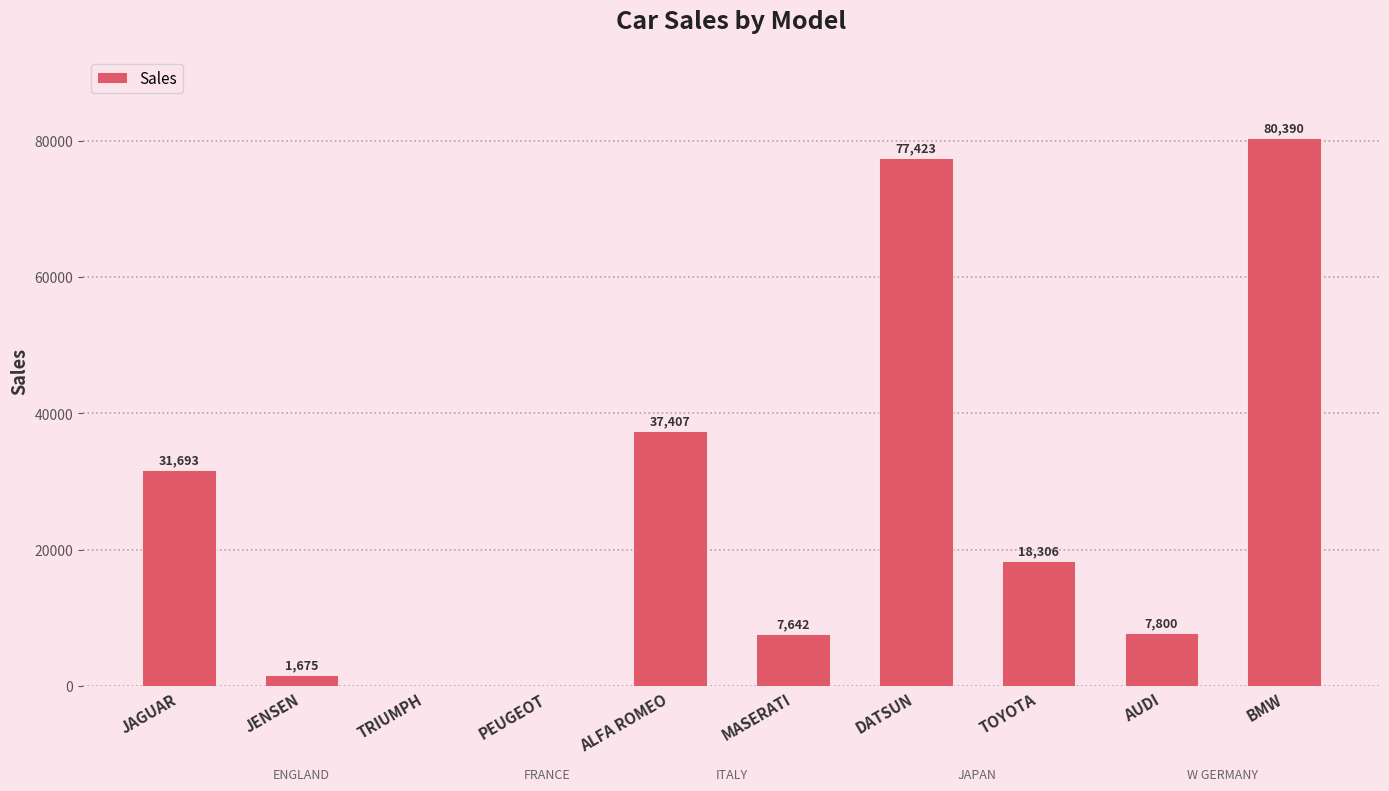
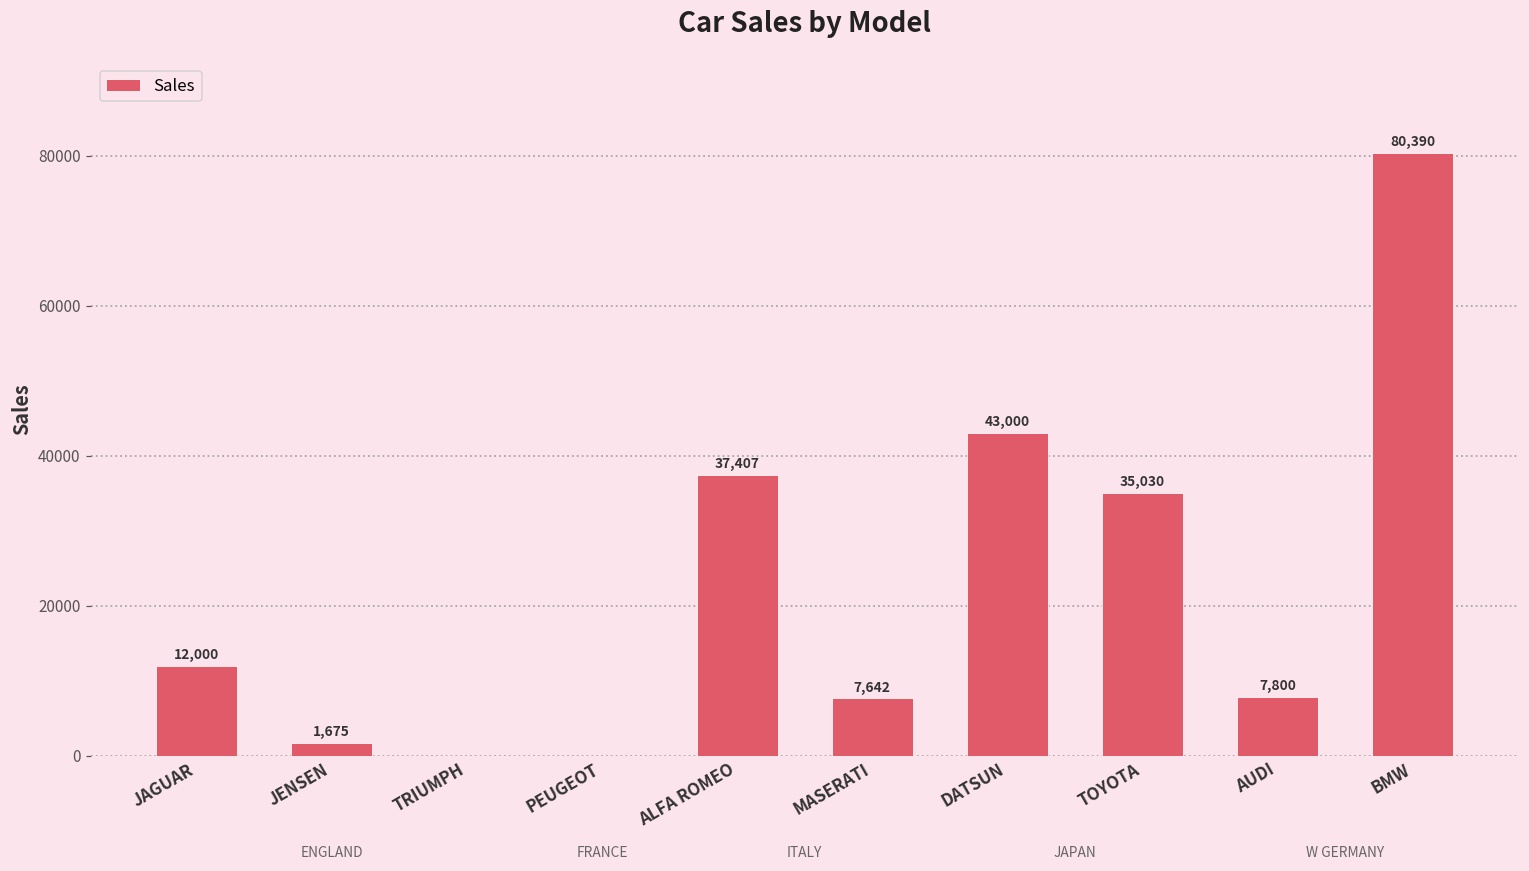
JAGUAR: 31,693 -> 12,000
DATSUN: 77,423 -> 43,000
TOYOTA: 18,306 -> 35,030
